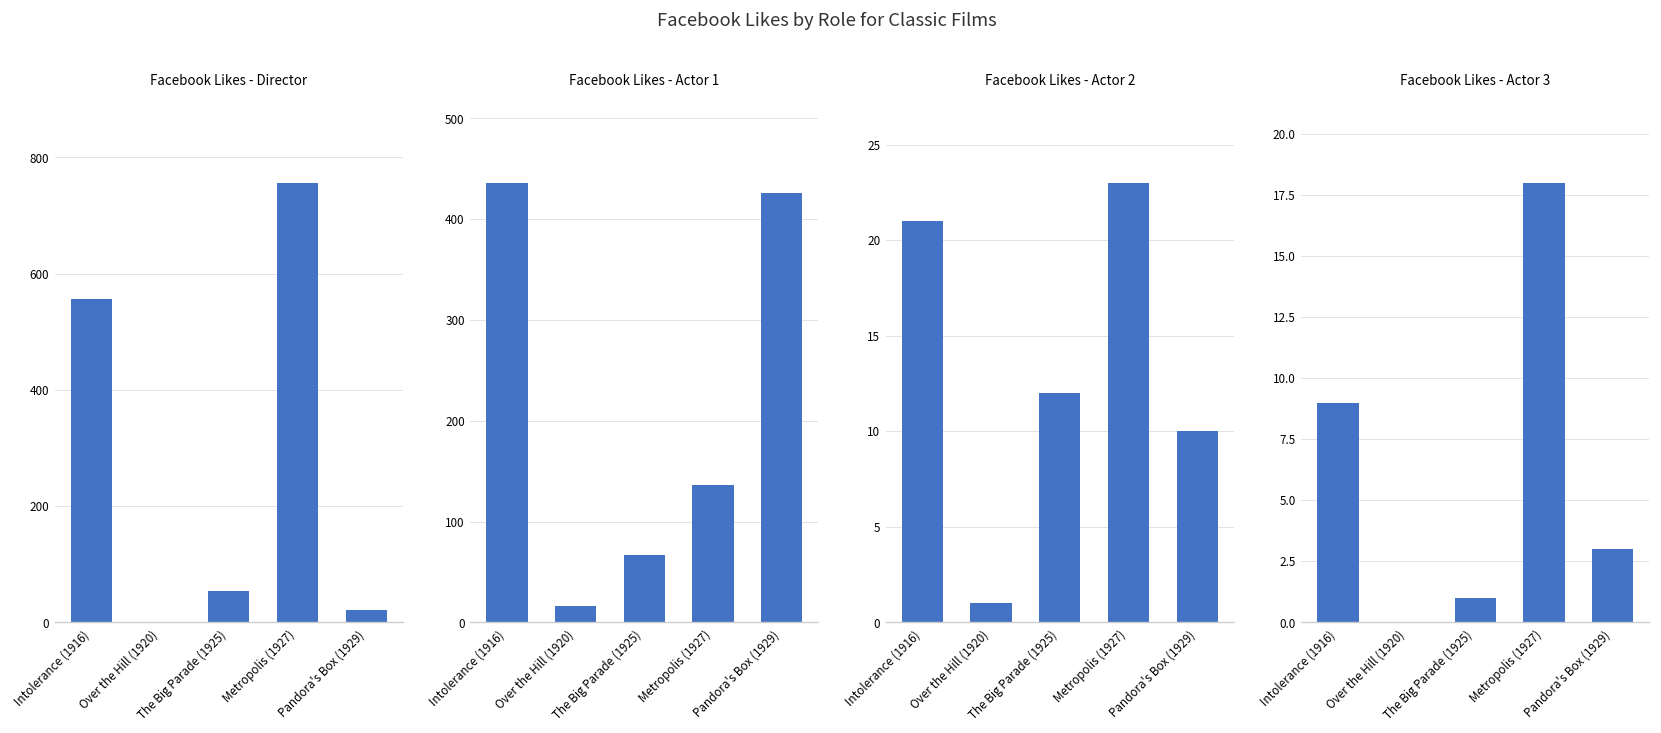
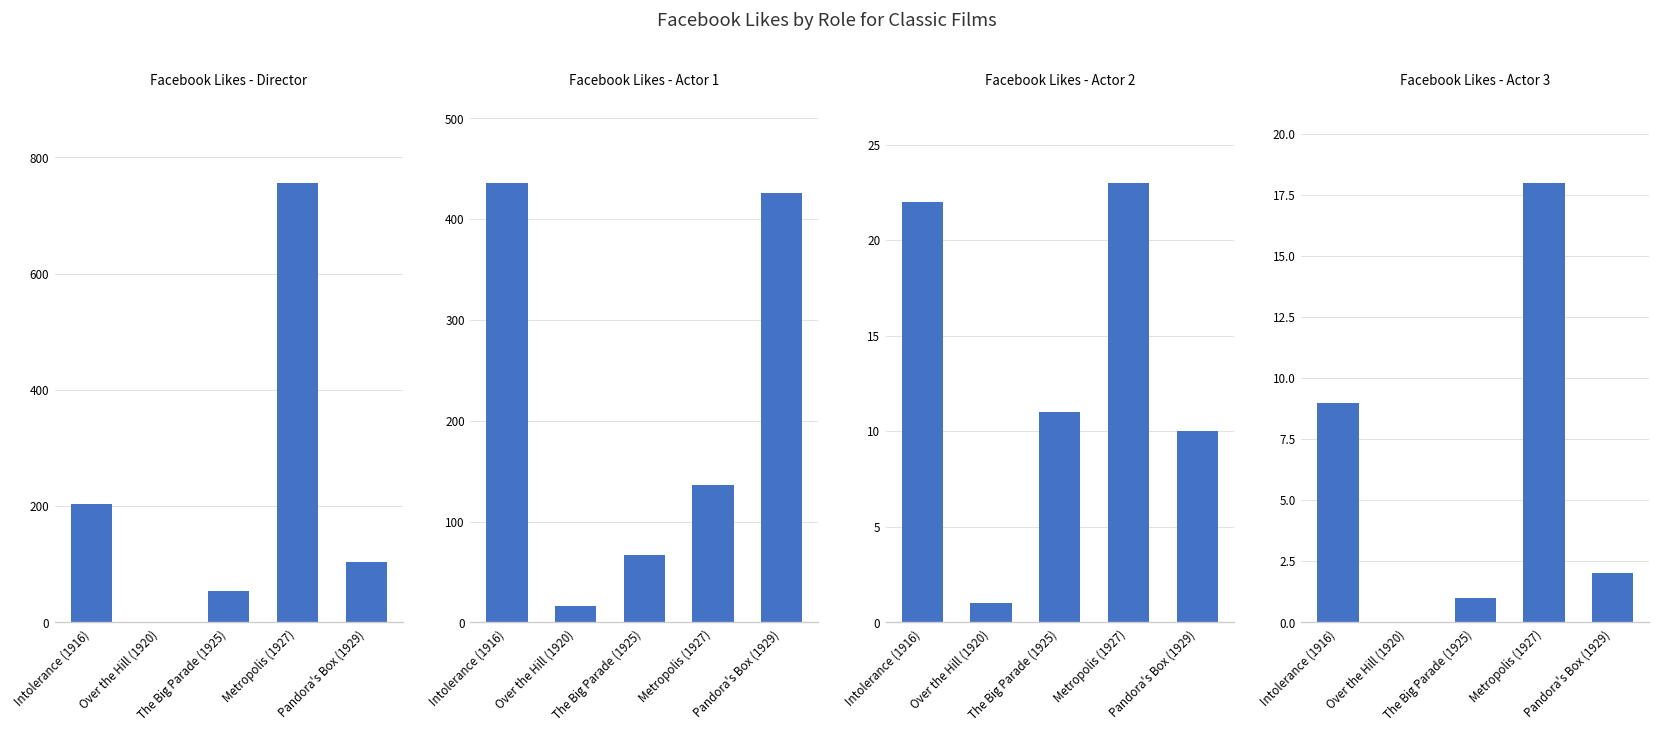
Facebook Likes - Director, Intolerance (1916): 560 -> 200
Facebook Likes - Director, Pandora's Box (1929): 20 -> 100
Facebook Likes - Actor 2, Intolerance (1916): 21 -> 22
Facebook Likes - Actor 2, The Big Parade (1925): 12 -> 11
Facebook Likes - Actor 3, Pandora's Box (1929): 3 -> 2
